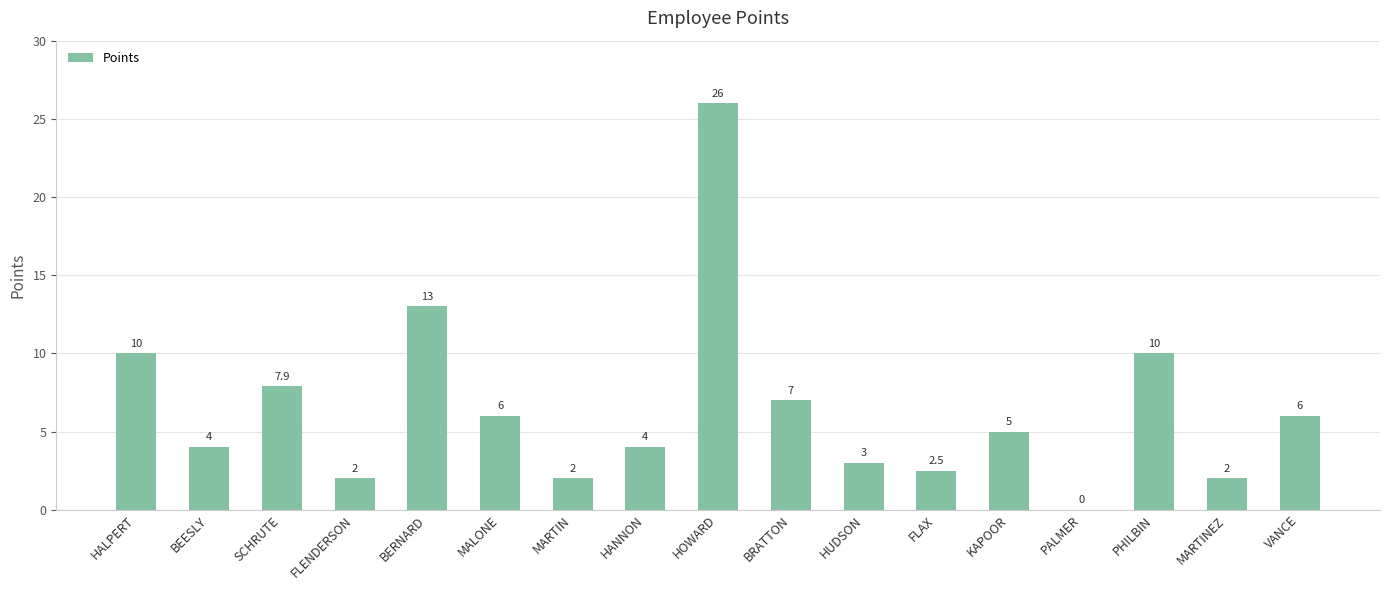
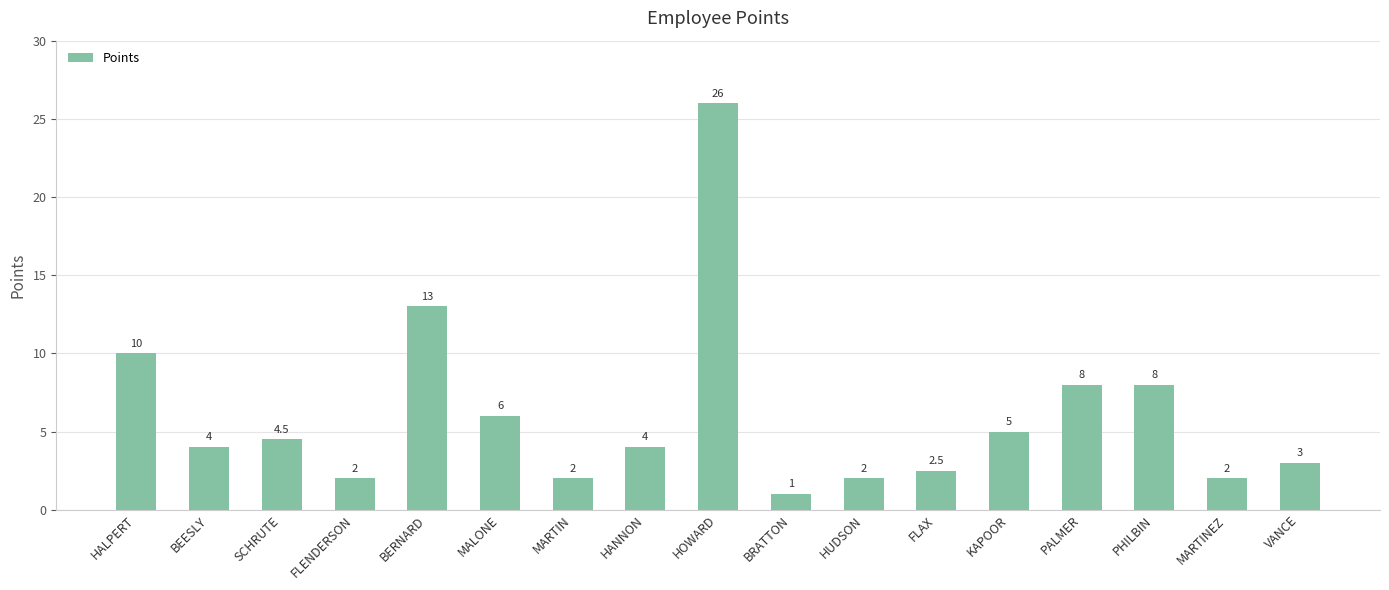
SCHRUTE: 7.9 -> 4.5
BRATTON: 7 -> 1
HUDSON: 3 -> 2
PALMER: 0 -> 8
PHILBIN: 10 -> 8
VANCE: 6 -> 3
